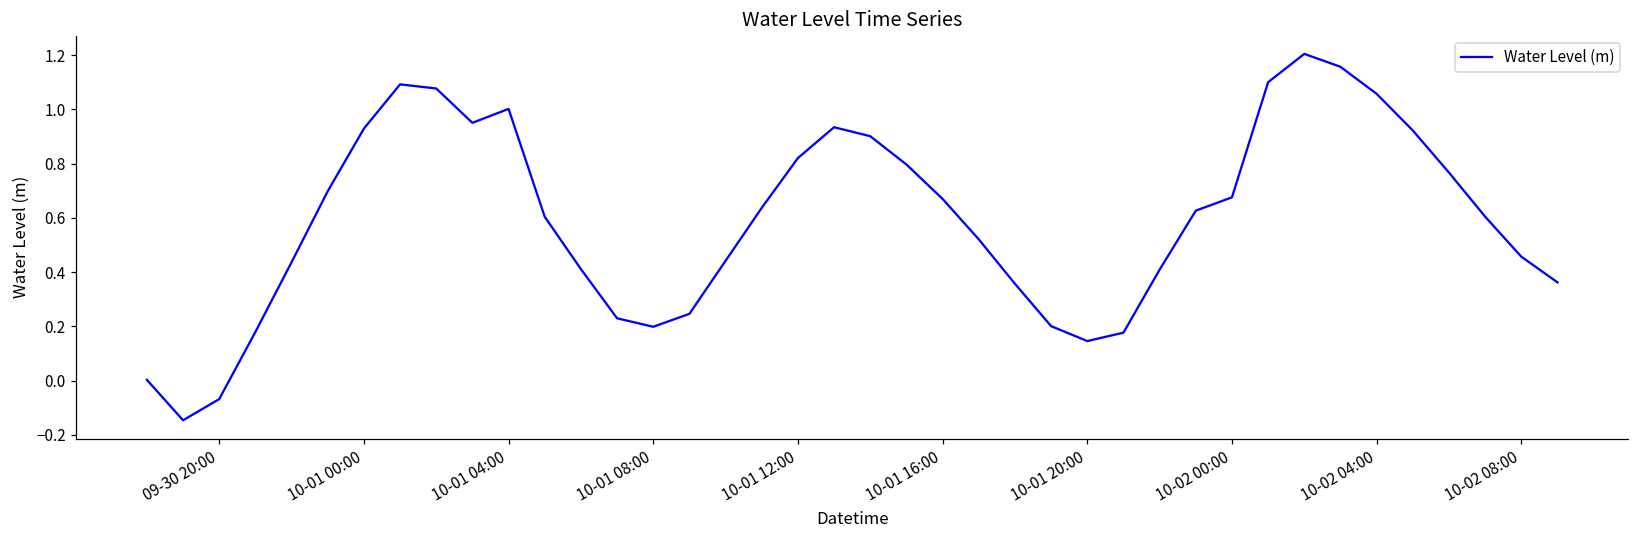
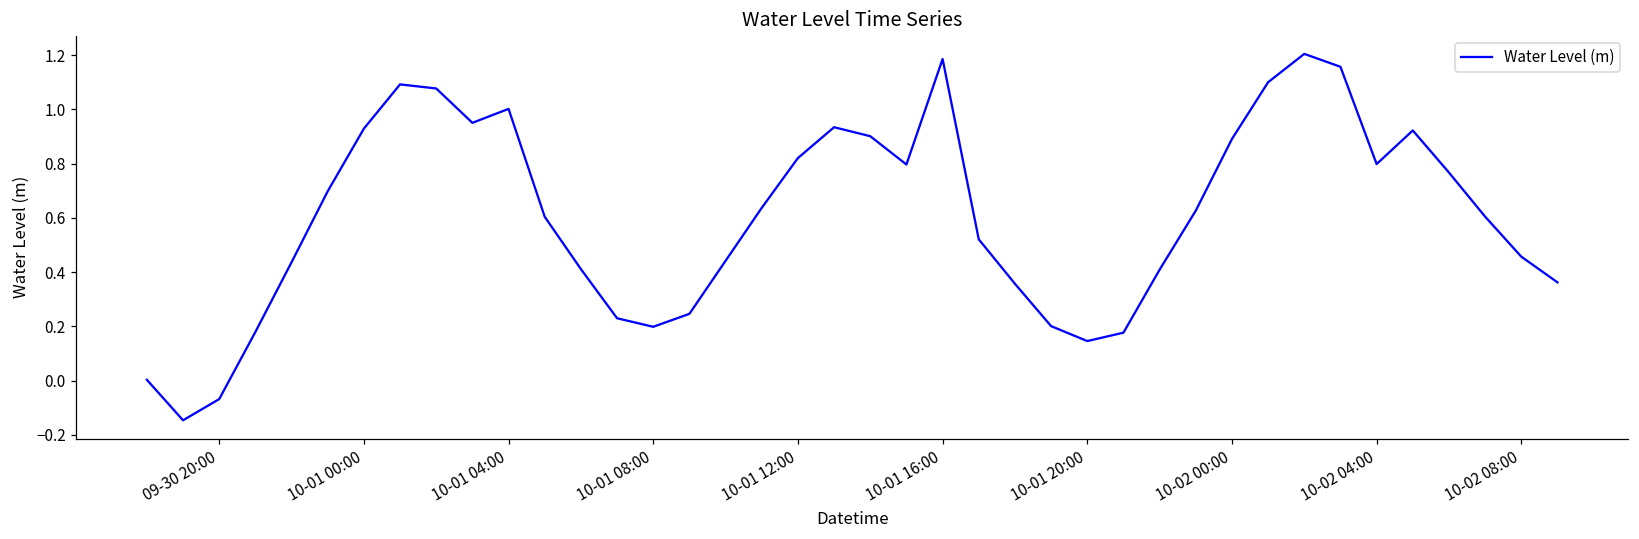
10-01 16:00: 0.67 -> 1.19
10-02 00:00: 0.68 -> 0.89
10-02 04:00: 1.06 -> 0.80
